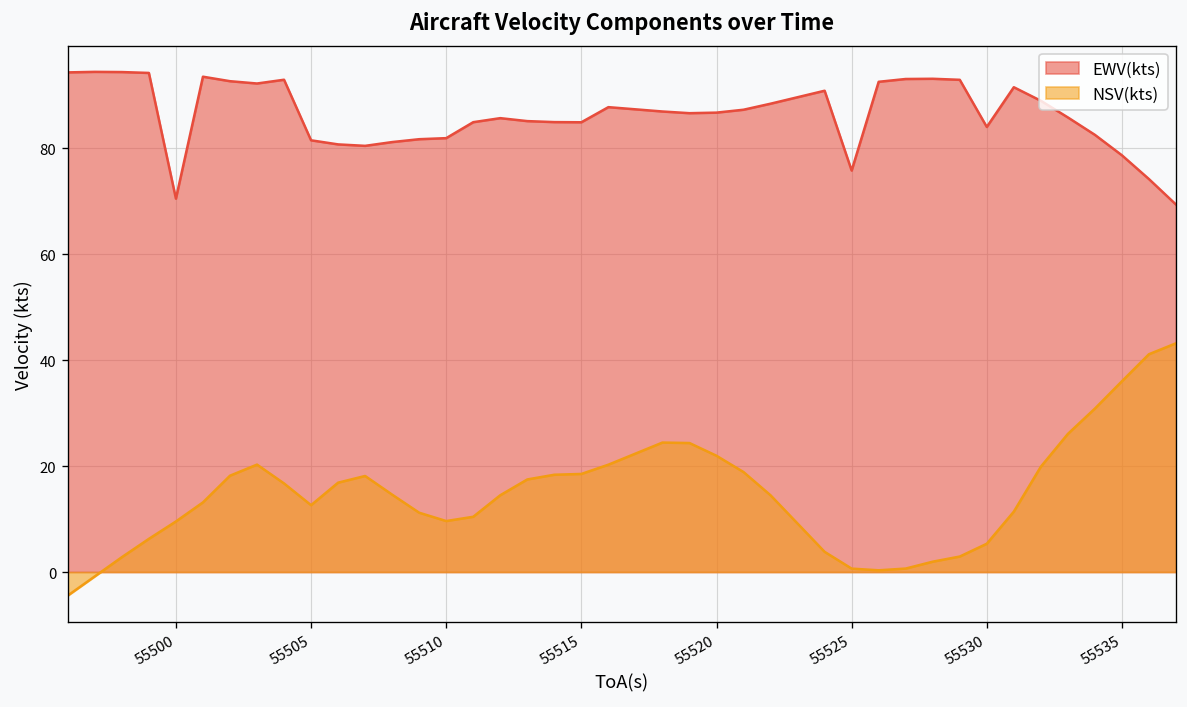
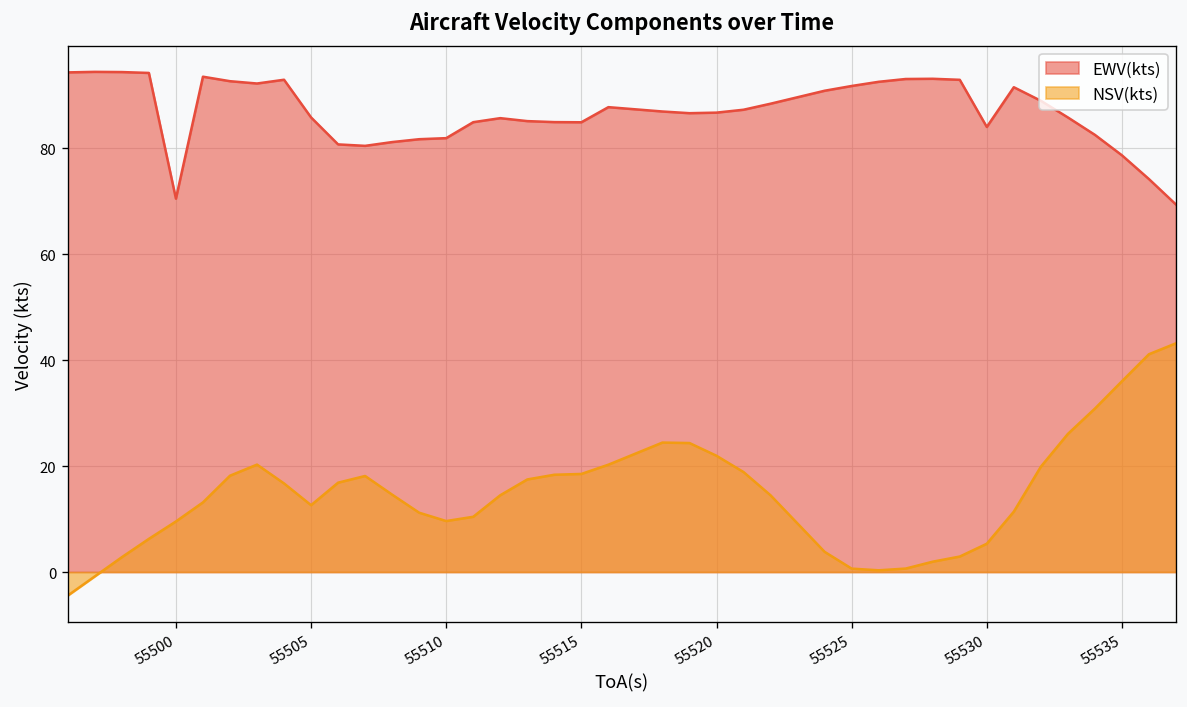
EWV(kts), 55505: 82 -> 86
EWV(kts), 55525: 76 -> 92
